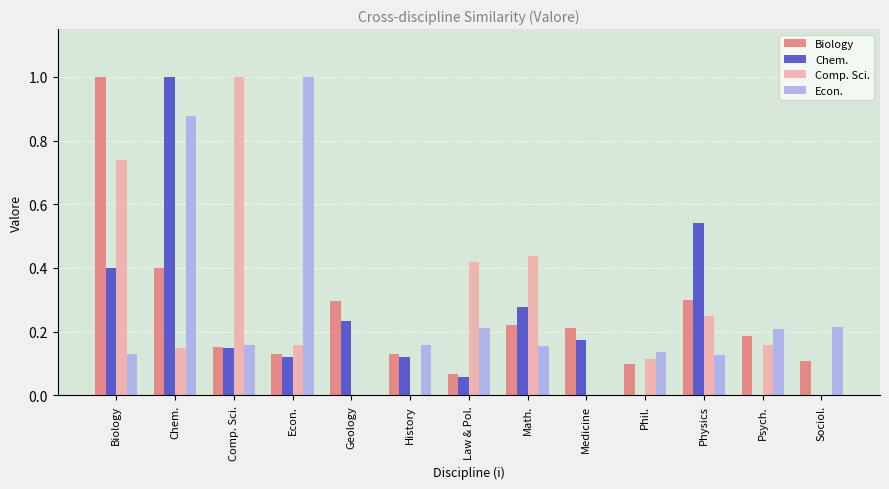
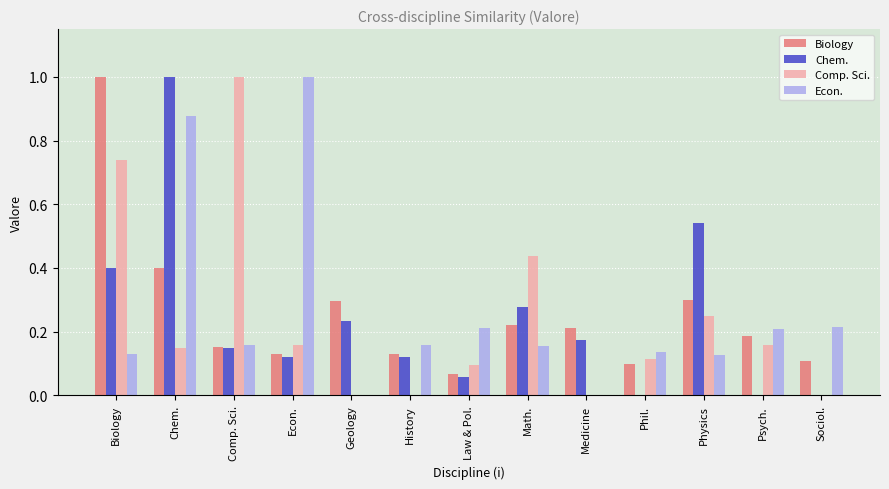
Comp. Sci., Law & Pol.: 0.42 -> 0.10
